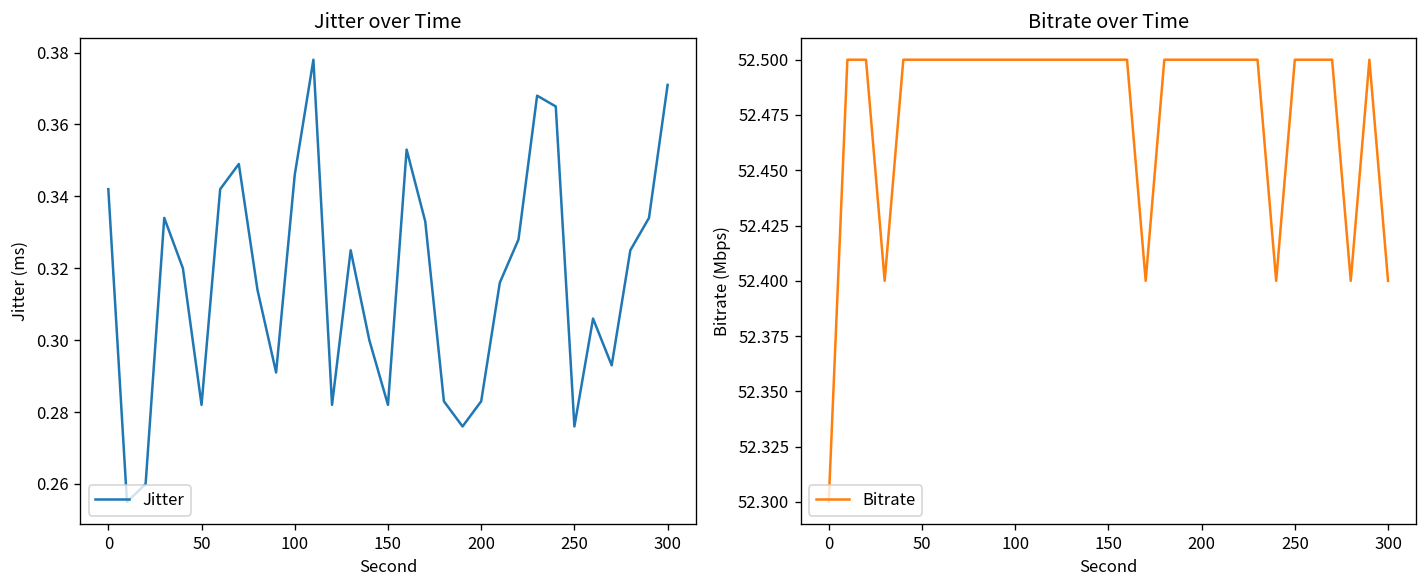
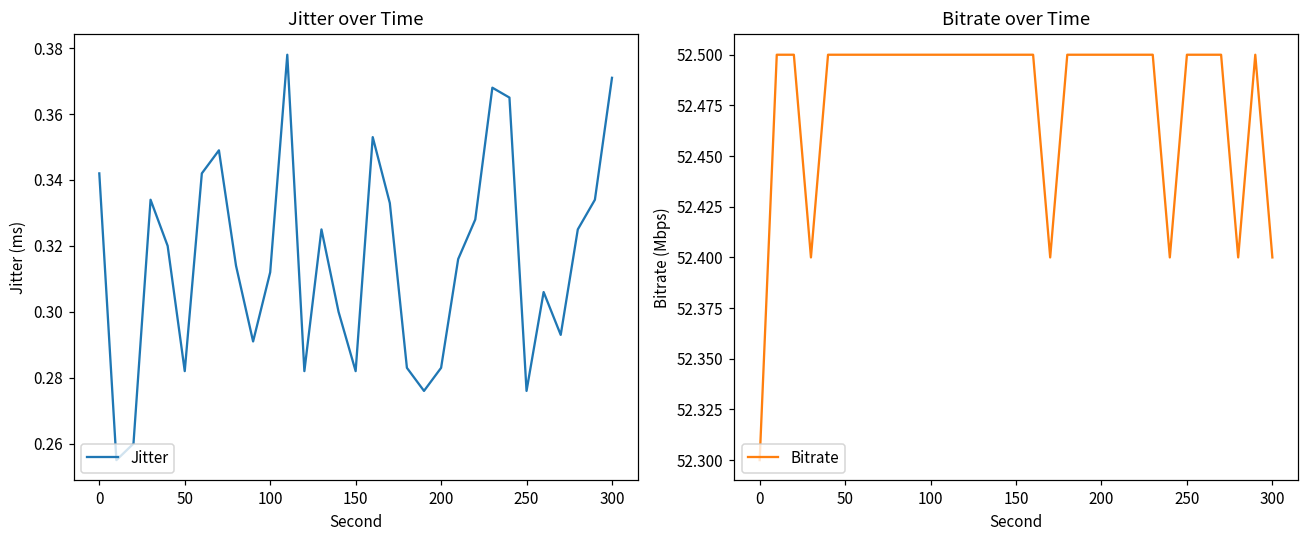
Jitter over Time, 100: 0.346 -> 0.312
